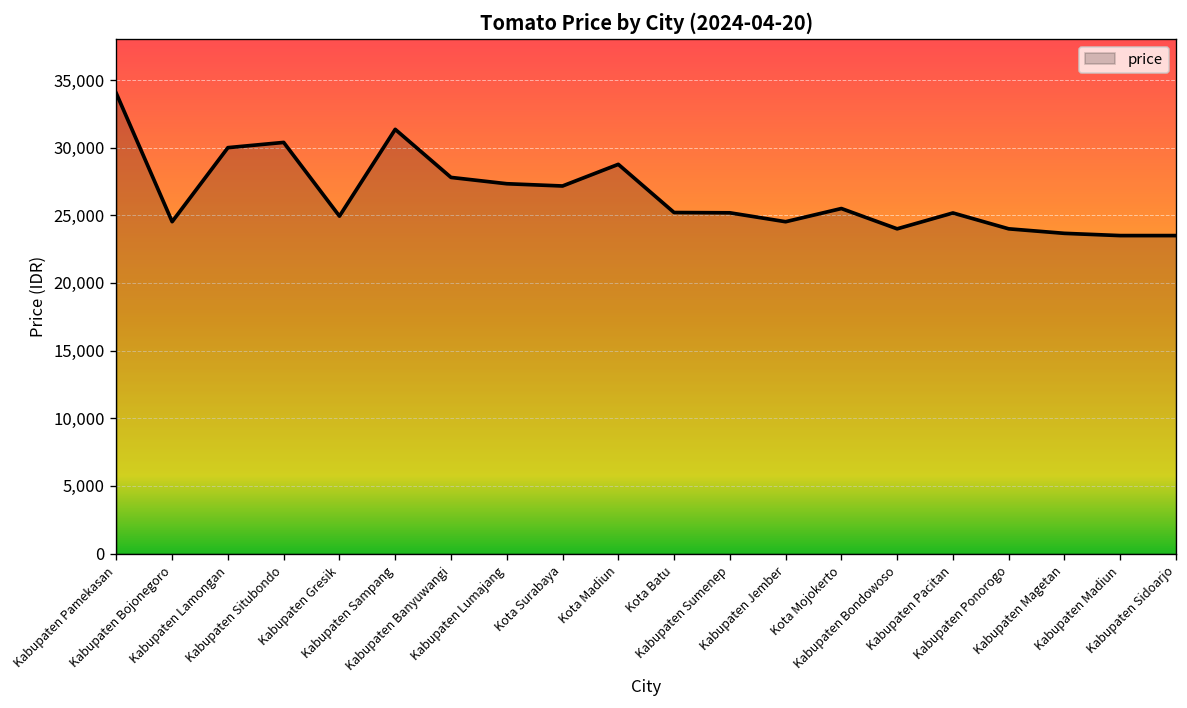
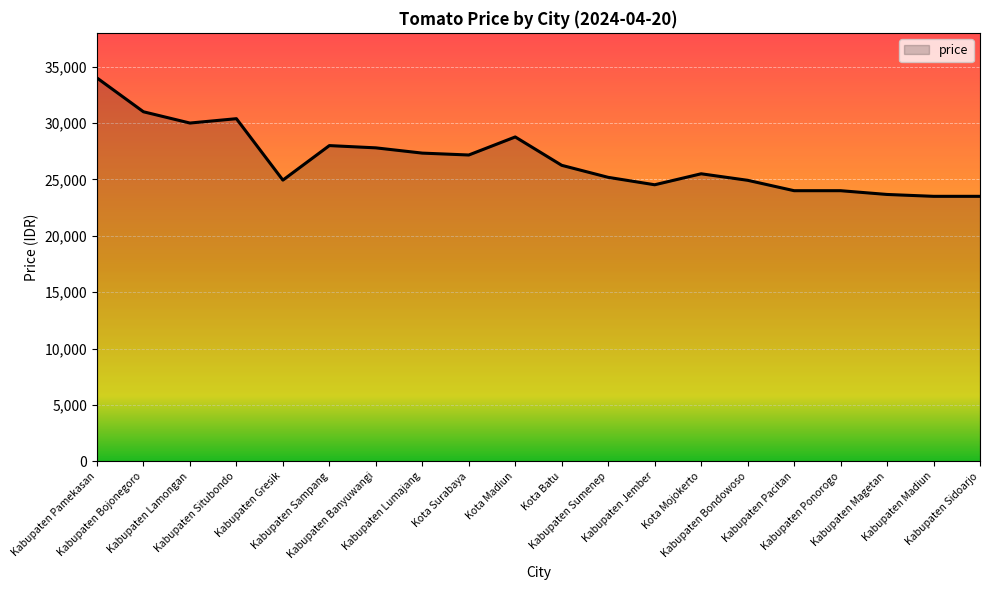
Kabupaten Bojonegoro: 24,500 -> 31,000
Kabupaten Sampang: 31,400 -> 28,000
Kota Batu: 25,200 -> 26,300
Kabupaten Bondowoso: 24,000 -> 24,900
Kabupaten Pacitan: 25,200 -> 24,000
